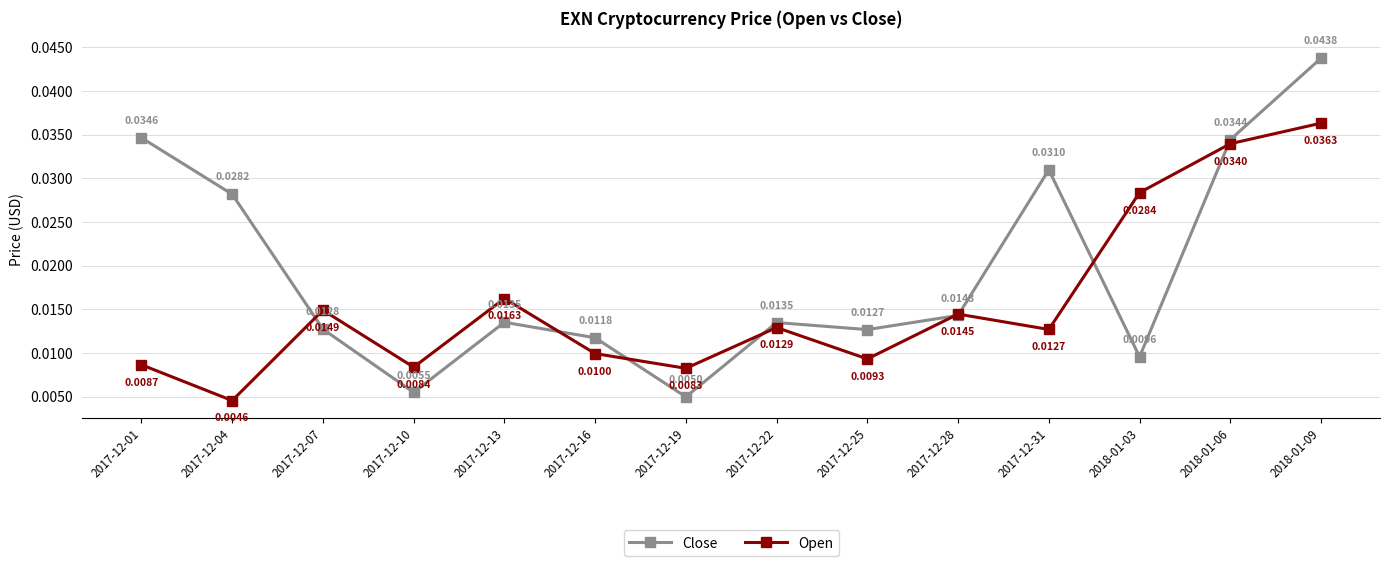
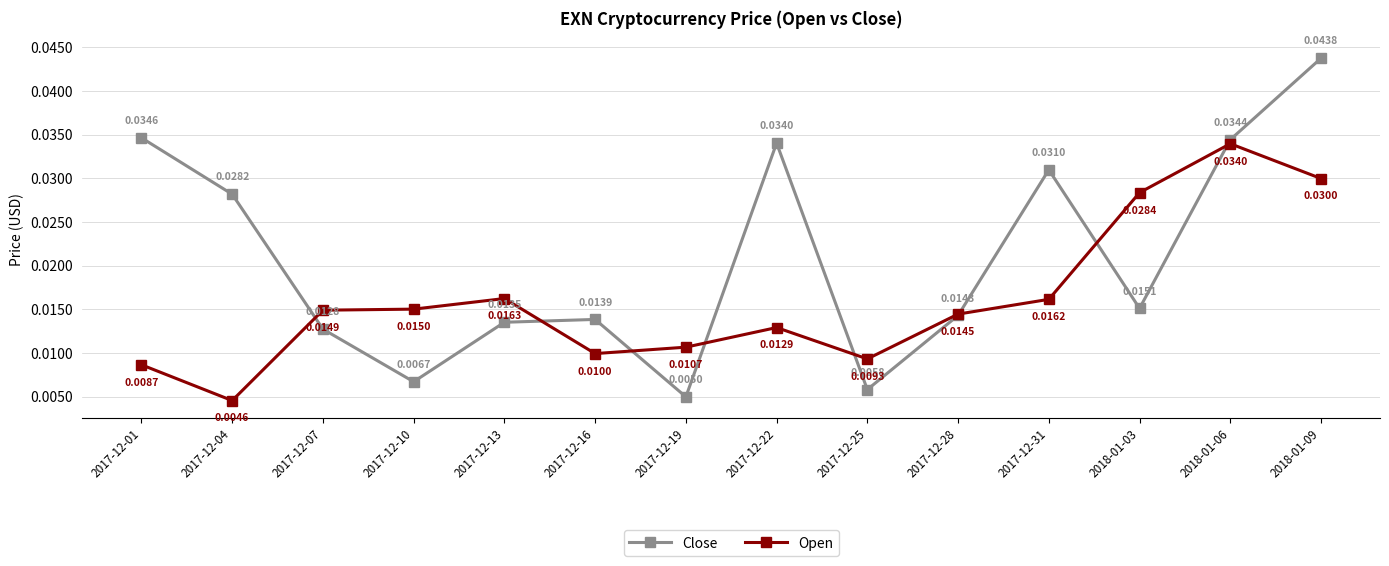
Close, 2017-12-10: 0.0055 -> 0.0067
Open, 2017-12-10: 0.0084 -> 0.0150
Close, 2017-12-16: 0.0118 -> 0.0139
Open, 2017-12-19: 0.0083 -> 0.0107
Close, 2017-12-22: 0.0135 -> 0.0340
Close, 2017-12-25: 0.0127 -> 0.0058
Open, 2017-12-31: 0.0127 -> 0.0162
Close, 2018-01-03: 0.0096 -> 0.0151
Open, 2018-01-09: 0.0363 -> 0.0300
